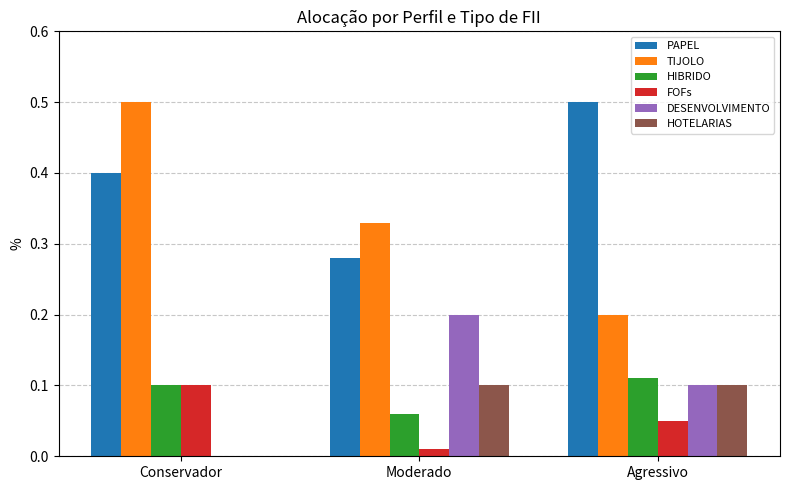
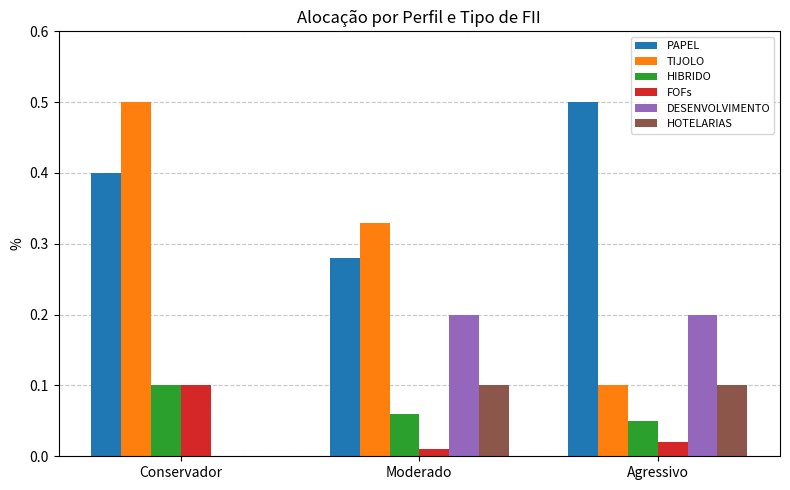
TIJOLO, Agressivo: 0.2 -> 0.1
HIBRIDO, Agressivo: 0.11 -> 0.05
FOFs, Agressivo: 0.05 -> 0.02
DESENVOLVIMENTO, Agressivo: 0.1 -> 0.2
